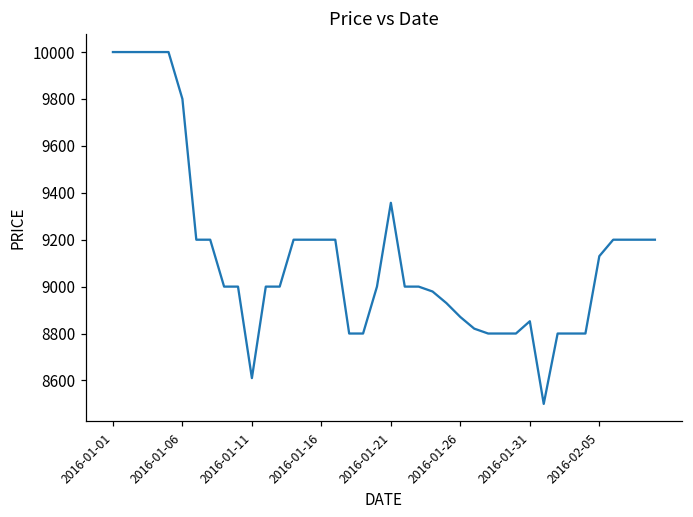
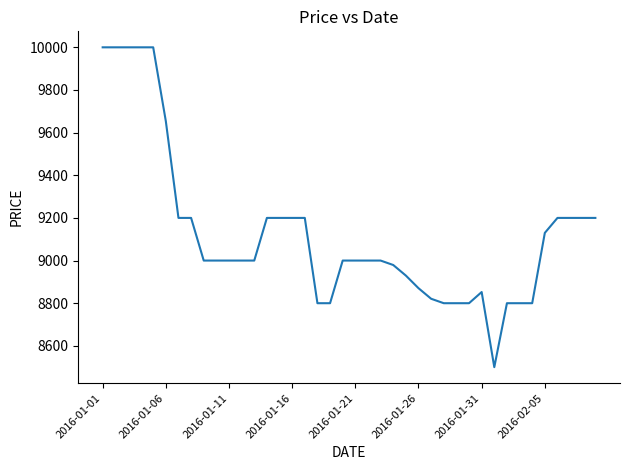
2016-01-06: 9800 -> 9650
2016-01-11: 8610 -> 9000
2016-01-21: 9360 -> 9000
